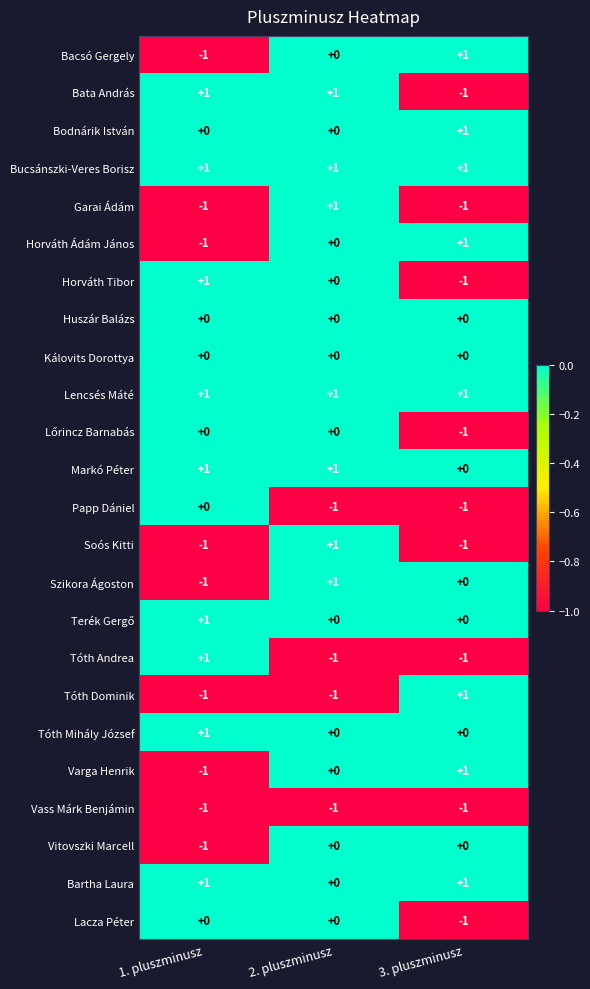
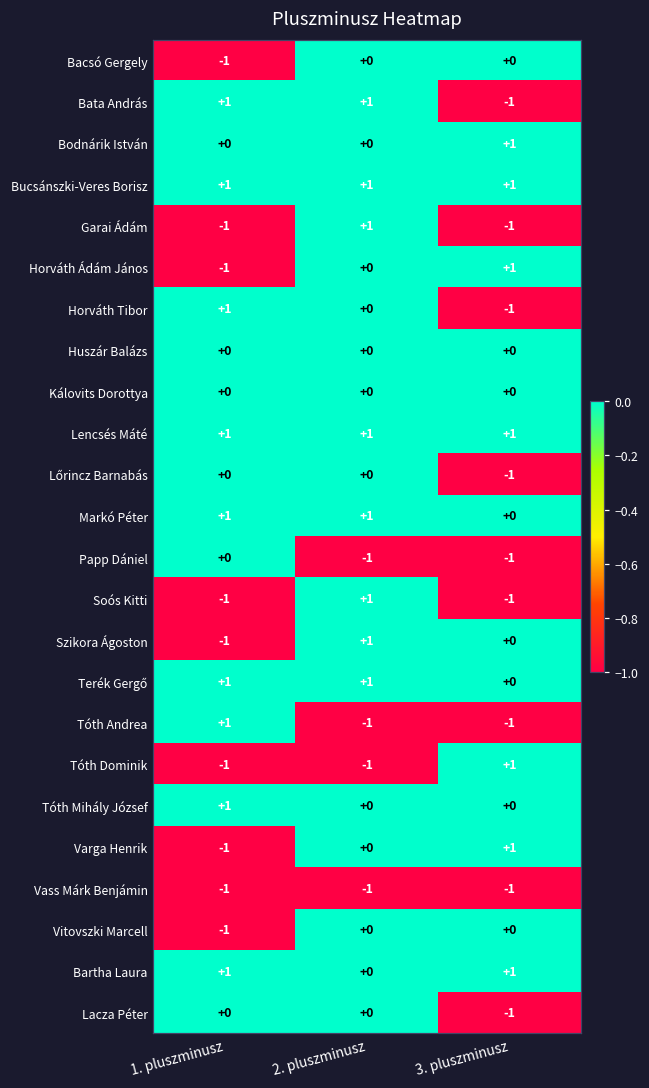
Bacsó Gergely, 3. pluszminusz: +1 -> +0
Terék Gergő, 2. pluszminusz: +0 -> +1
